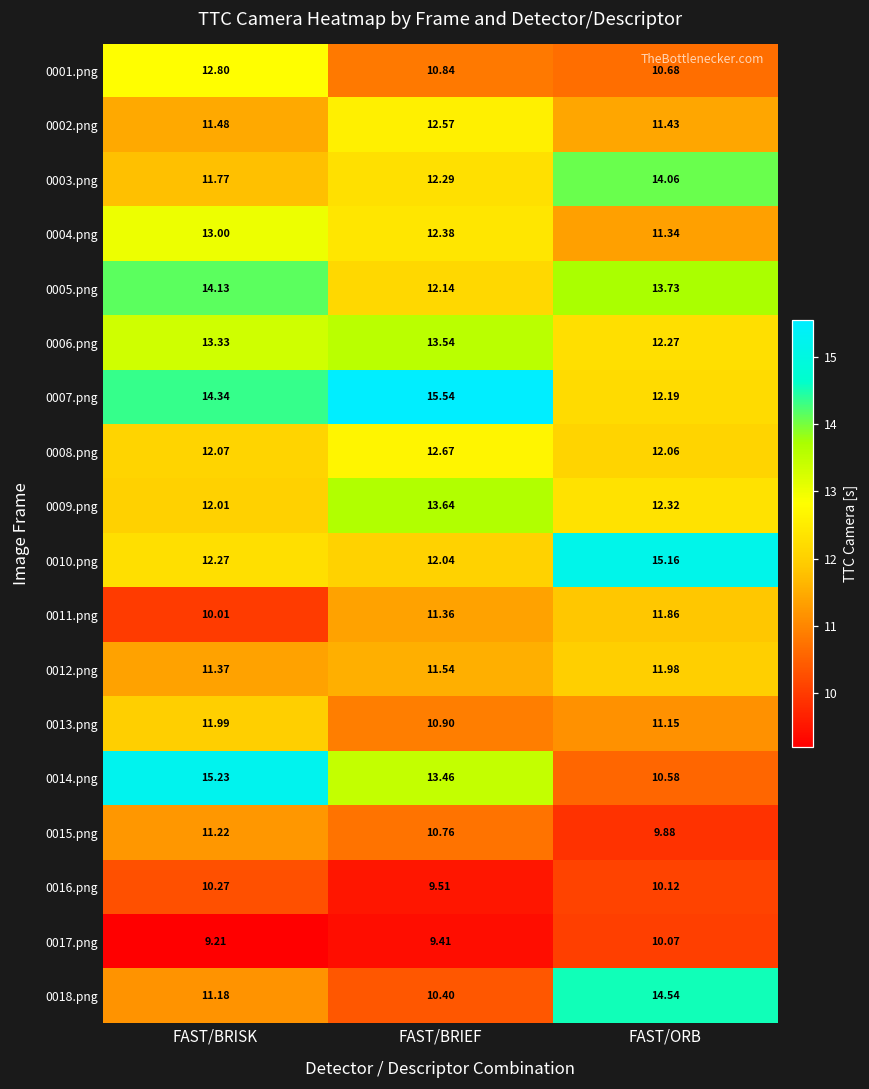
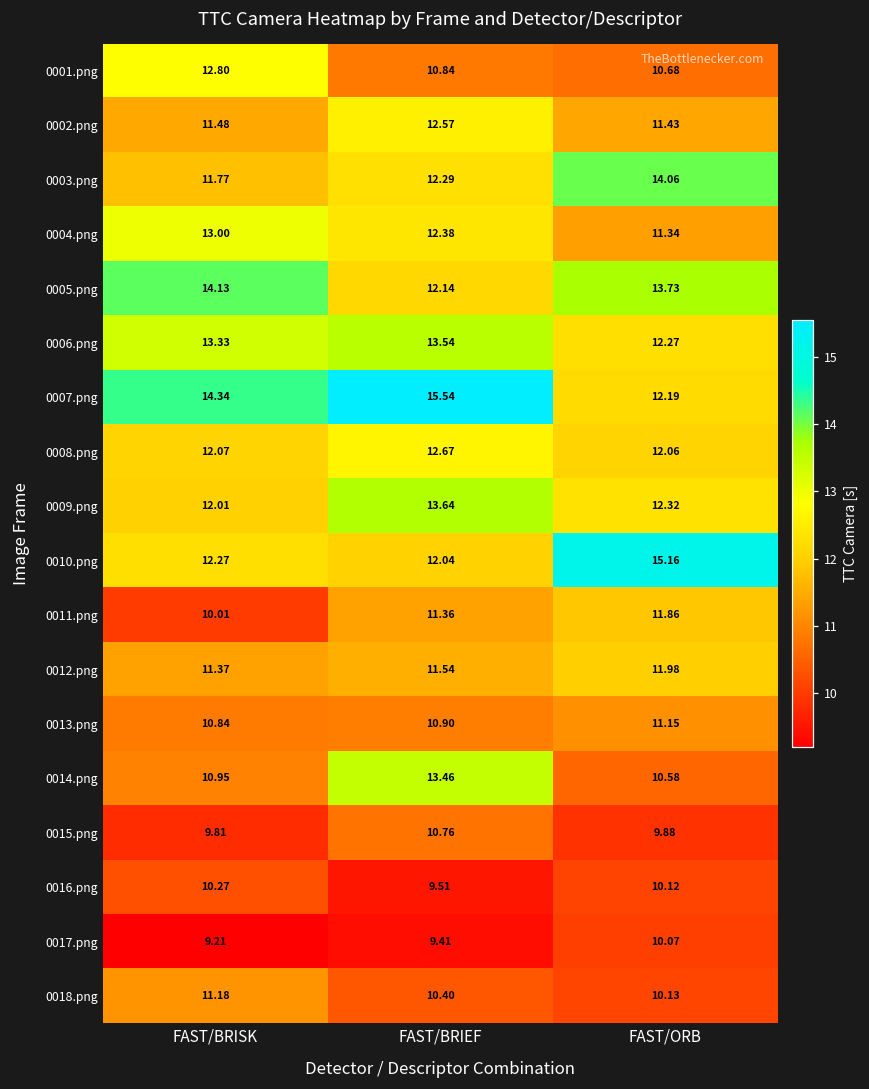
0013.png, FAST/BRISK: 11.99 -> 10.84
0014.png, FAST/BRISK: 15.23 -> 10.95
0015.png, FAST/BRISK: 11.22 -> 9.81
0018.png, FAST/ORB: 14.54 -> 10.13
